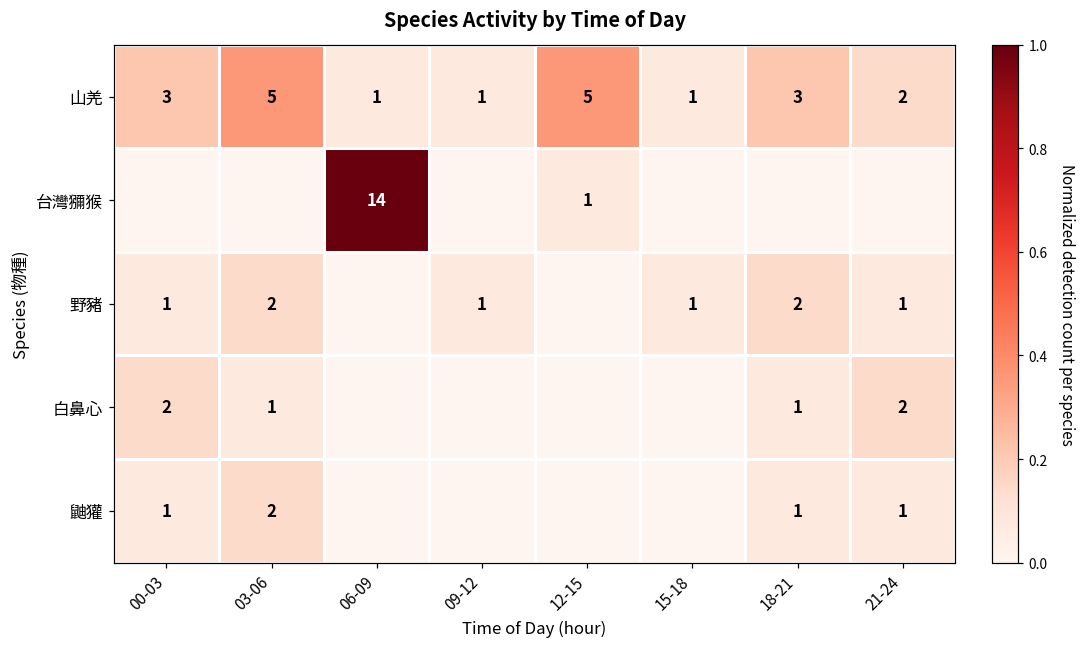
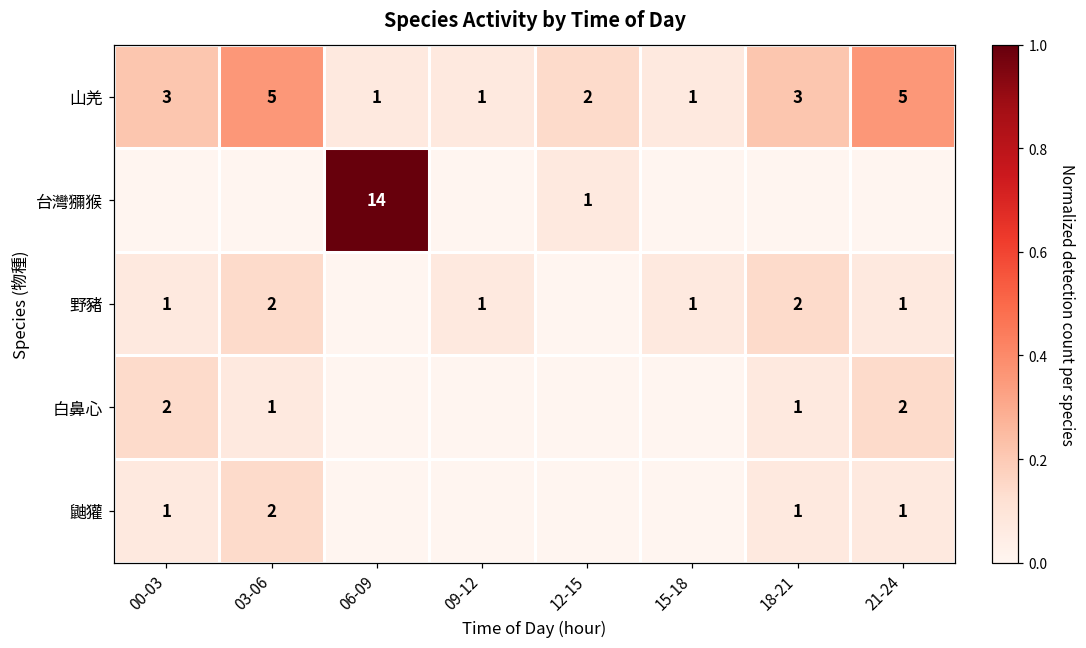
山羌, 12-15: 5 -> 2
山羌, 21-24: 2 -> 5
